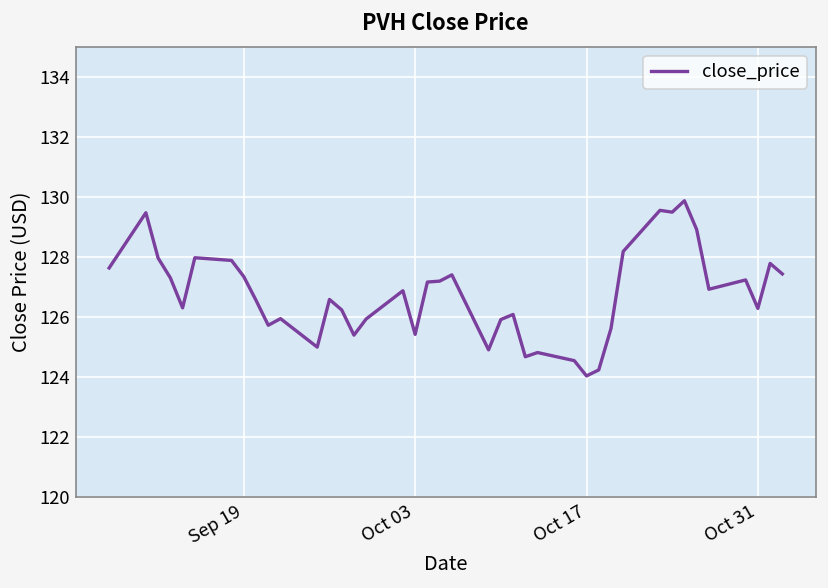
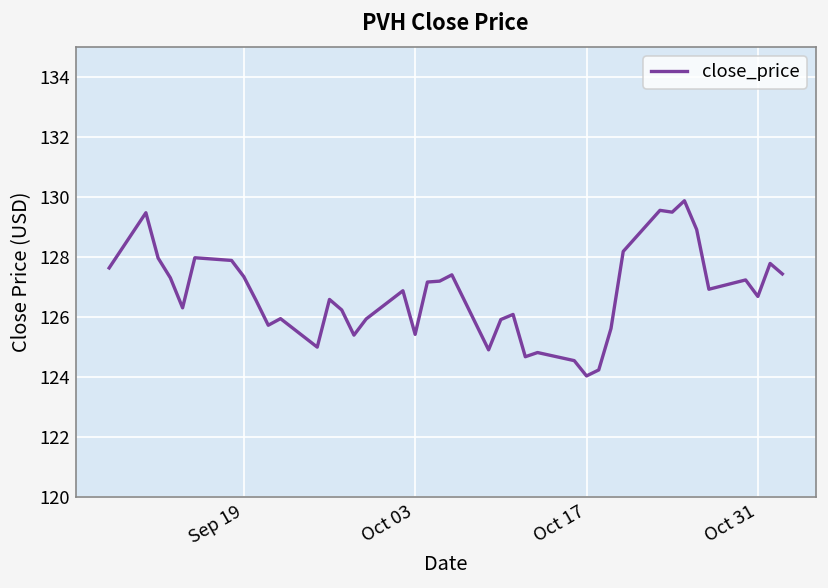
Oct 31: 126.3 -> 126.7
